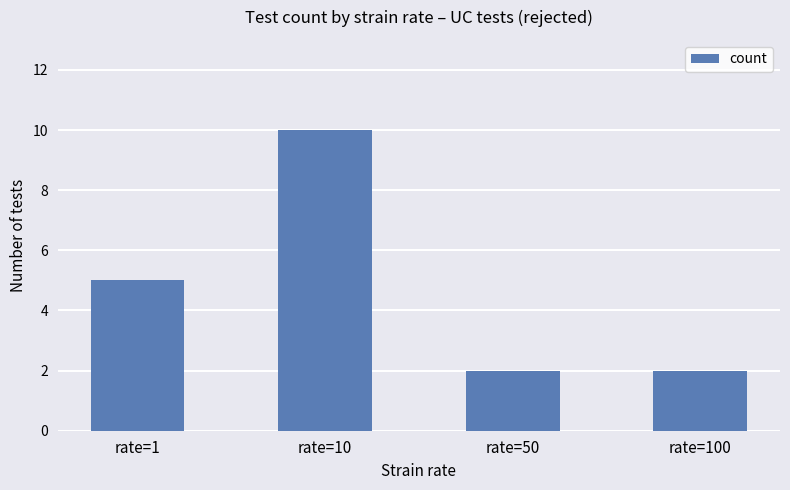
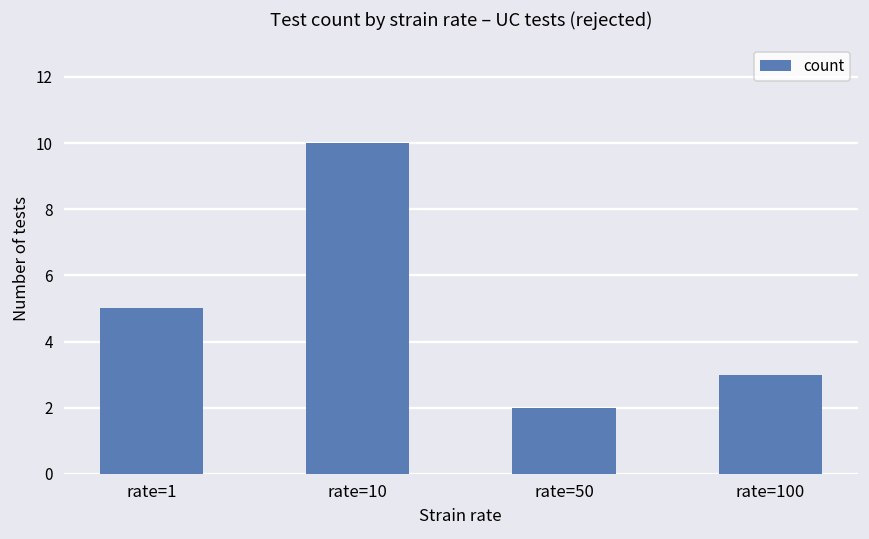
rate=100: 2 -> 3
